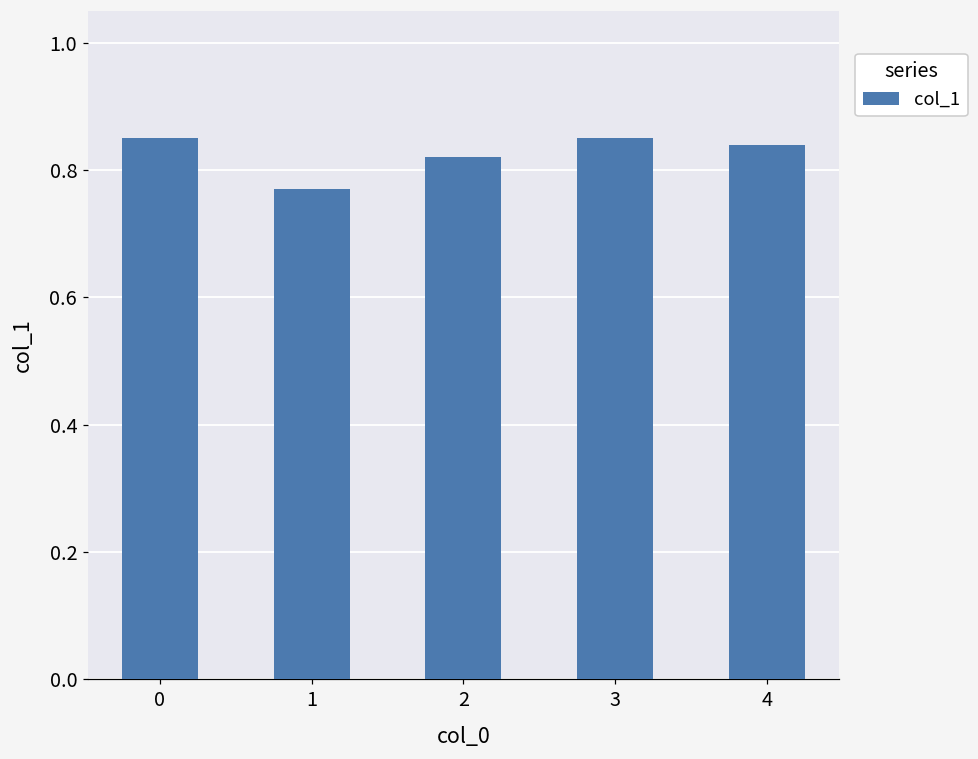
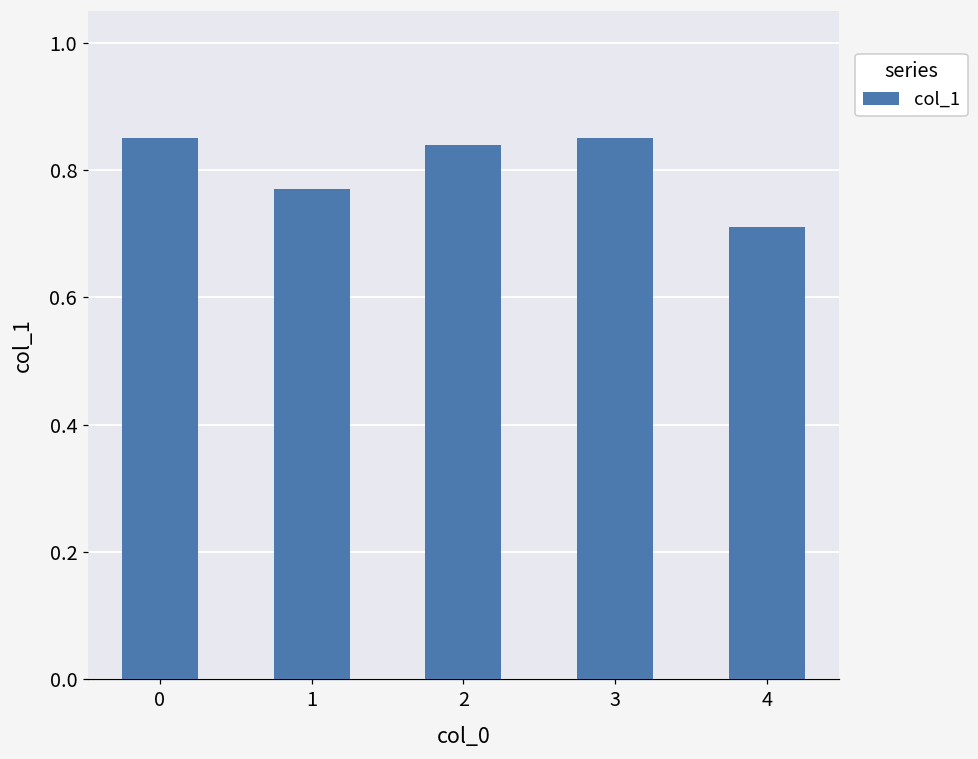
2: 0.82 -> 0.84
4: 0.84 -> 0.71
